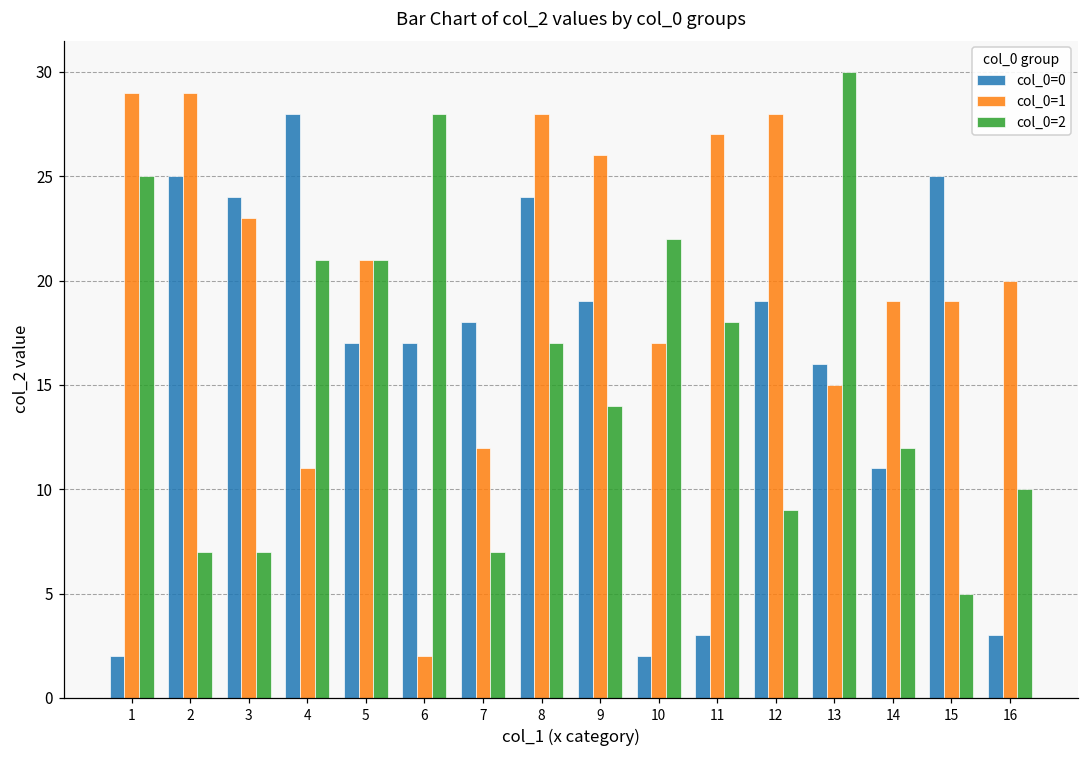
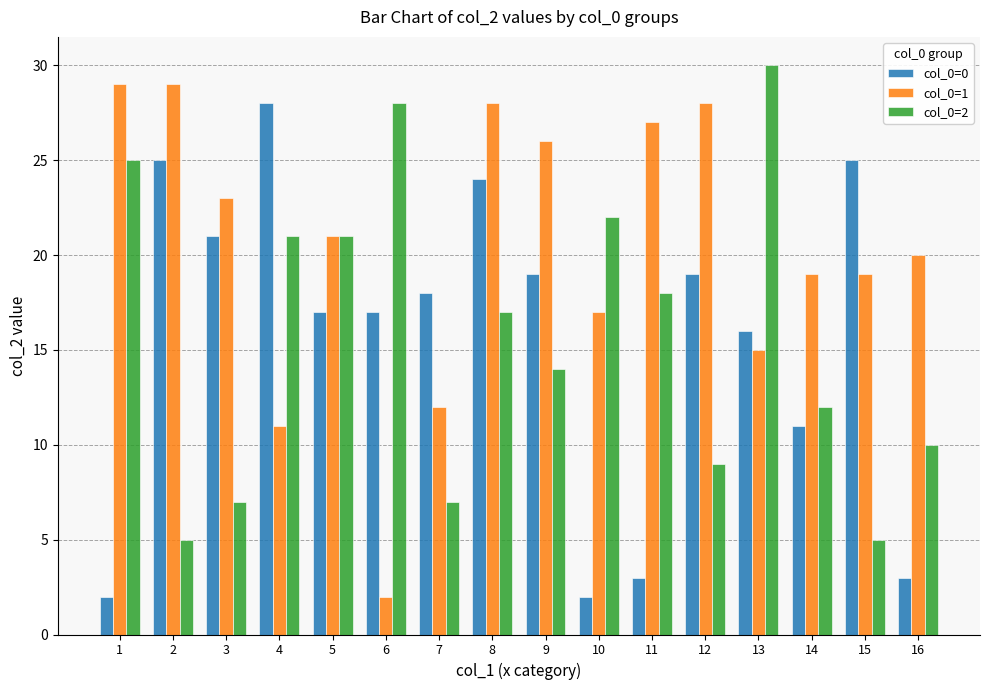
col_0=2, 2: 7 -> 5
col_0=0, 3: 24 -> 21
